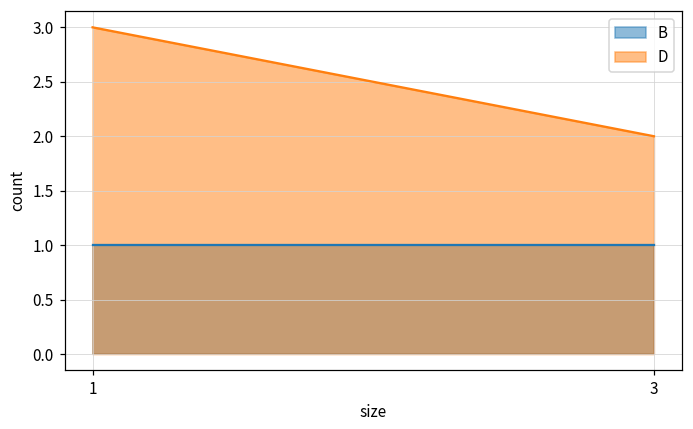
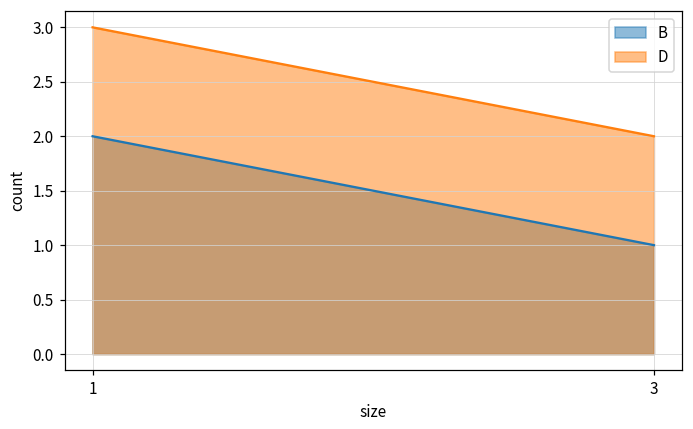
B, 1: 1 -> 2
